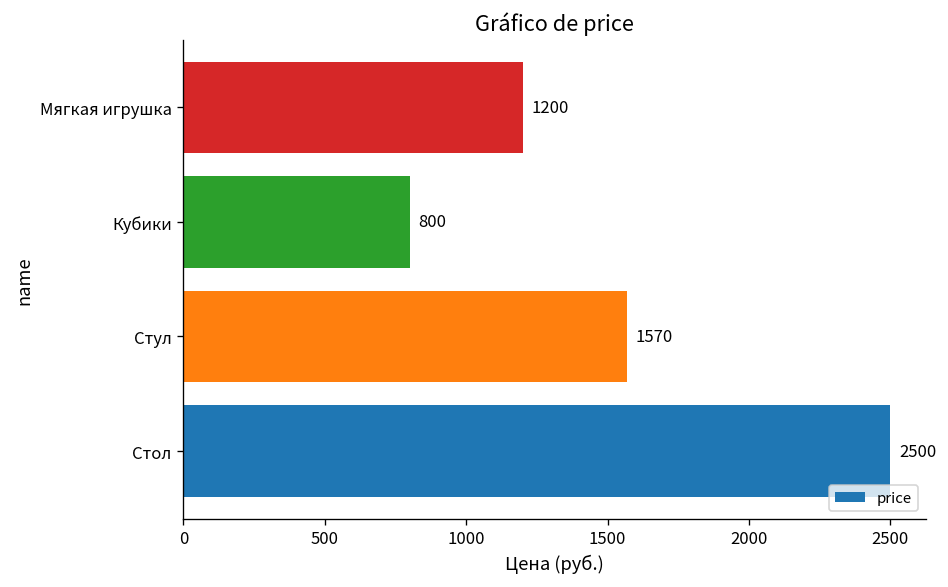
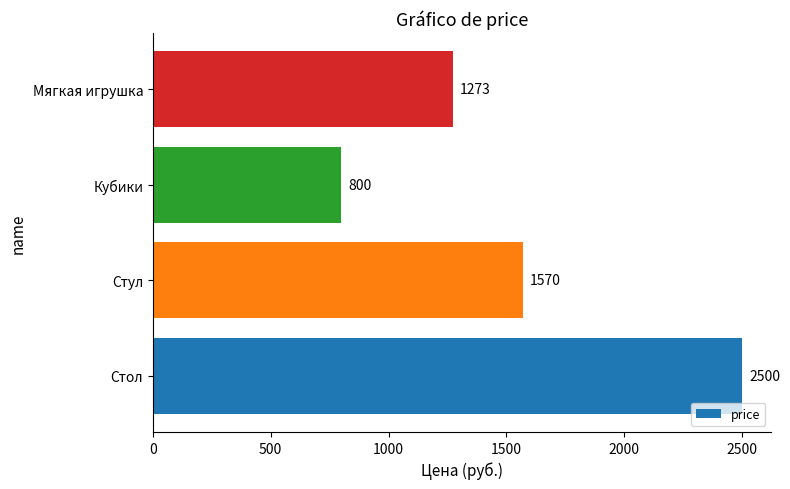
Мягкая игрушка: 1200 -> 1273
